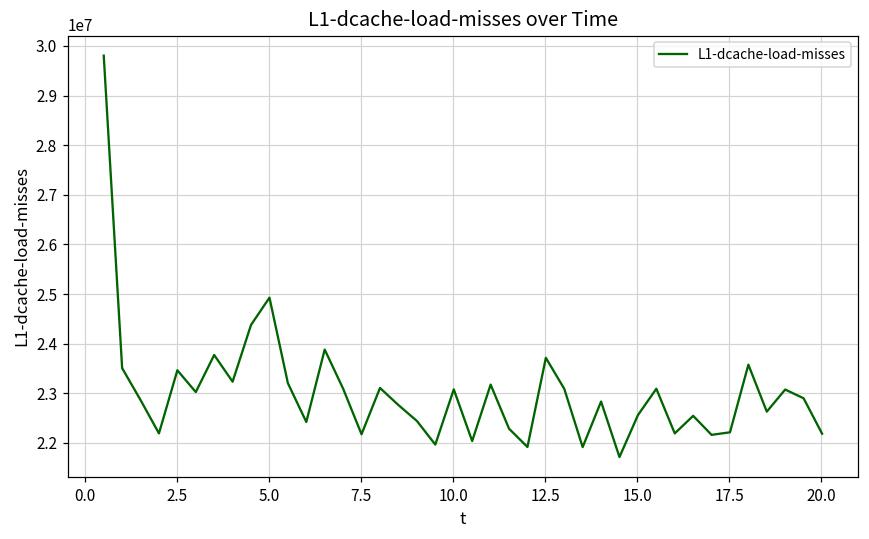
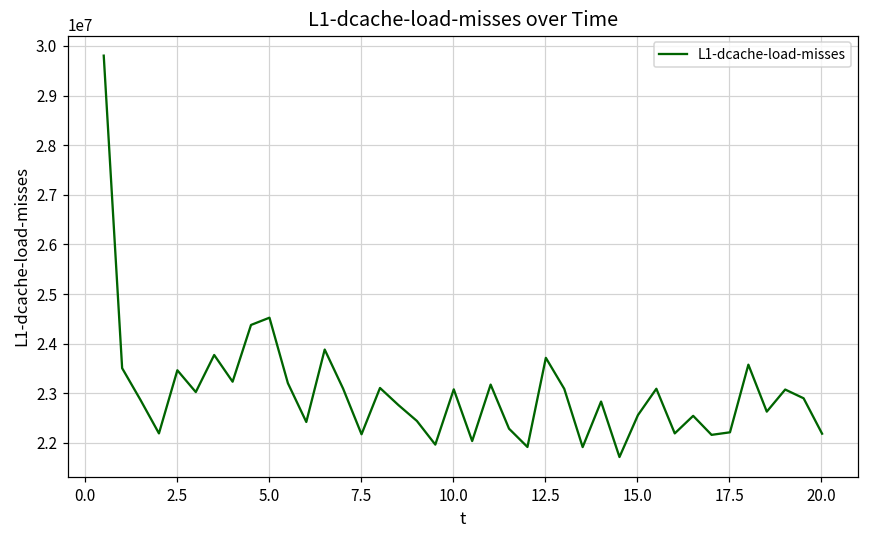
5.0: 24900000 -> 24500000
